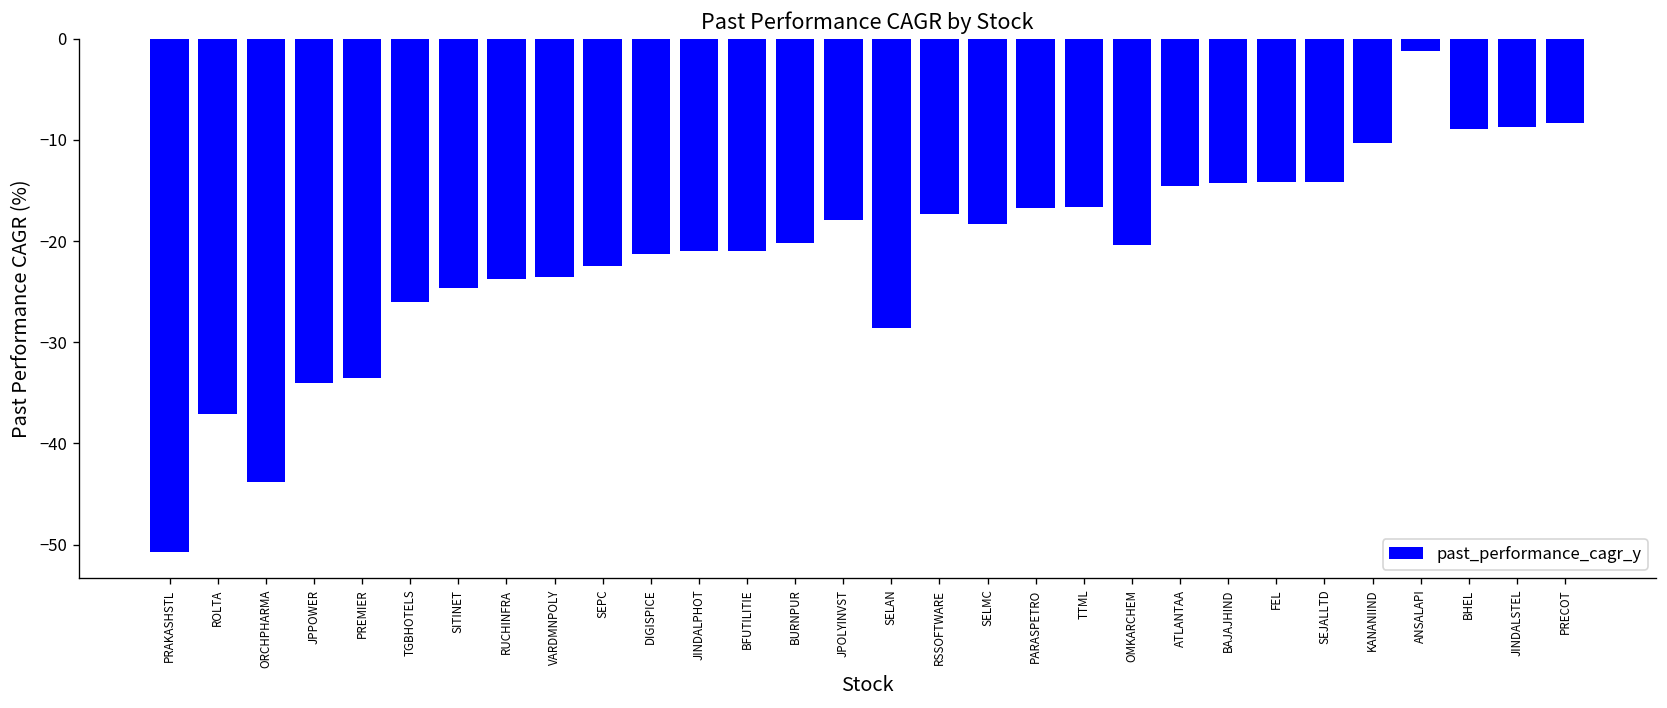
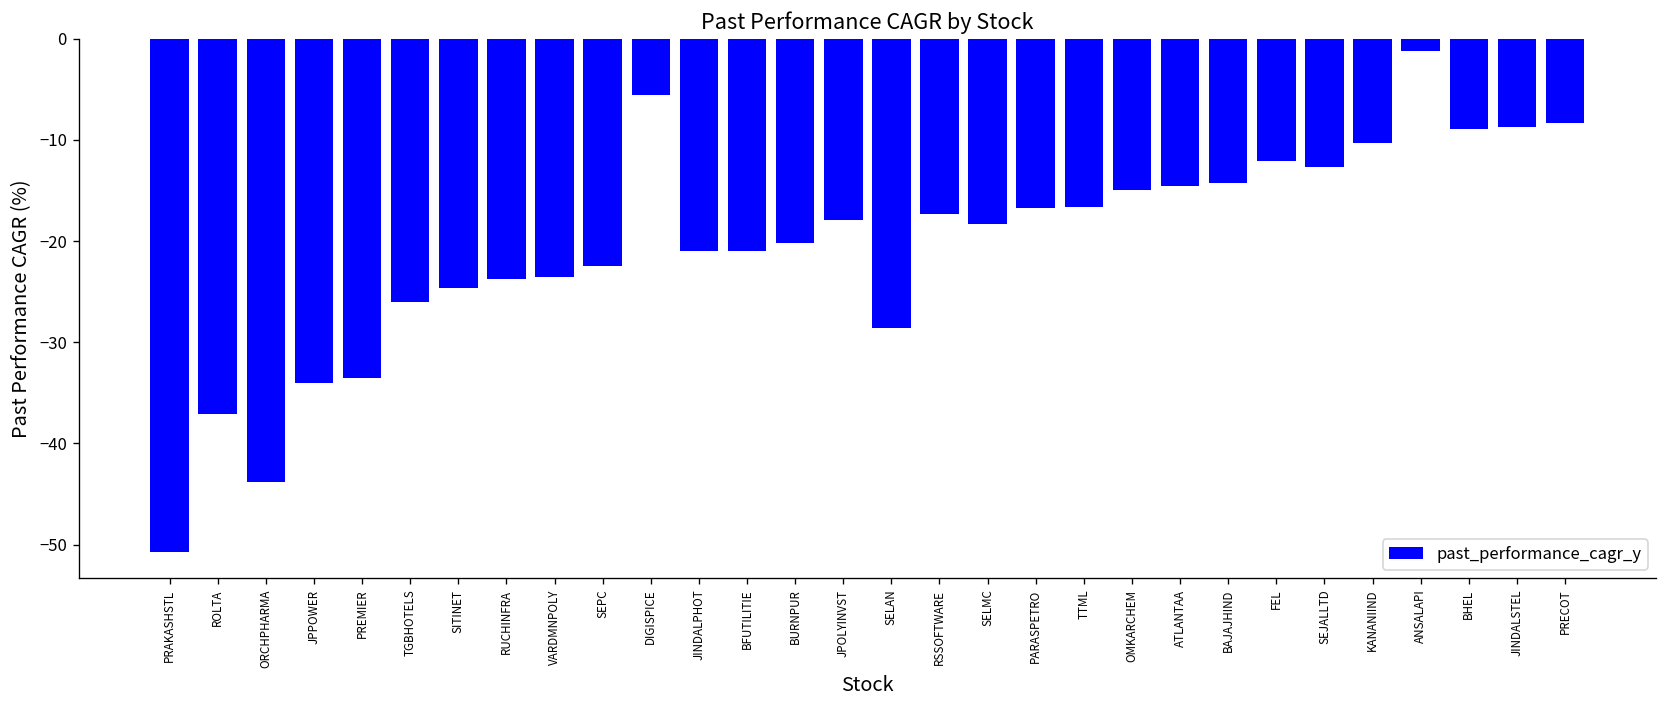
DIGISPICE: -21 -> -6
OMKARCHEM: -20 -> -15
FEL: -14 -> -12
SEJALLTD: -14 -> -13
